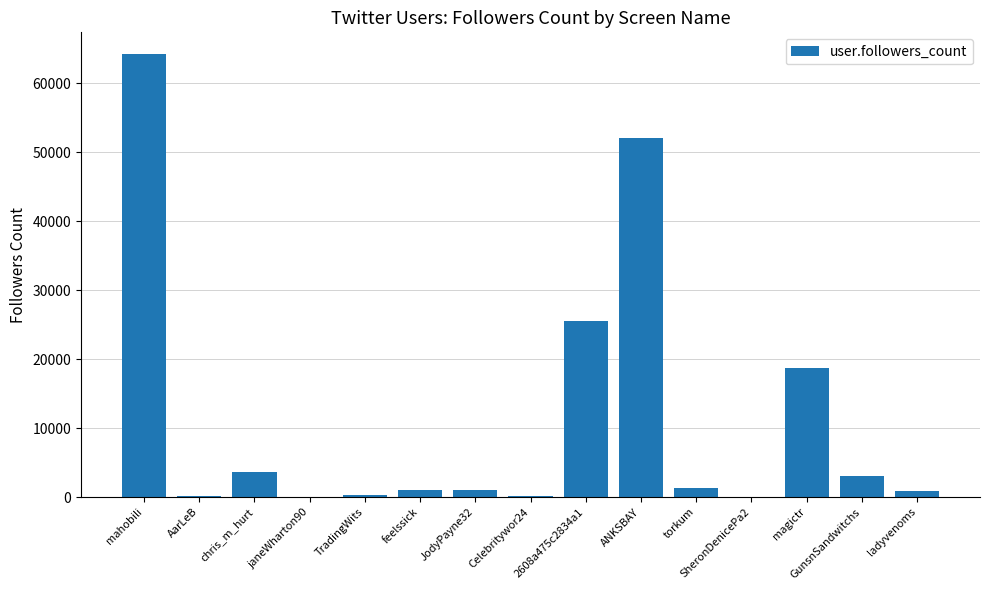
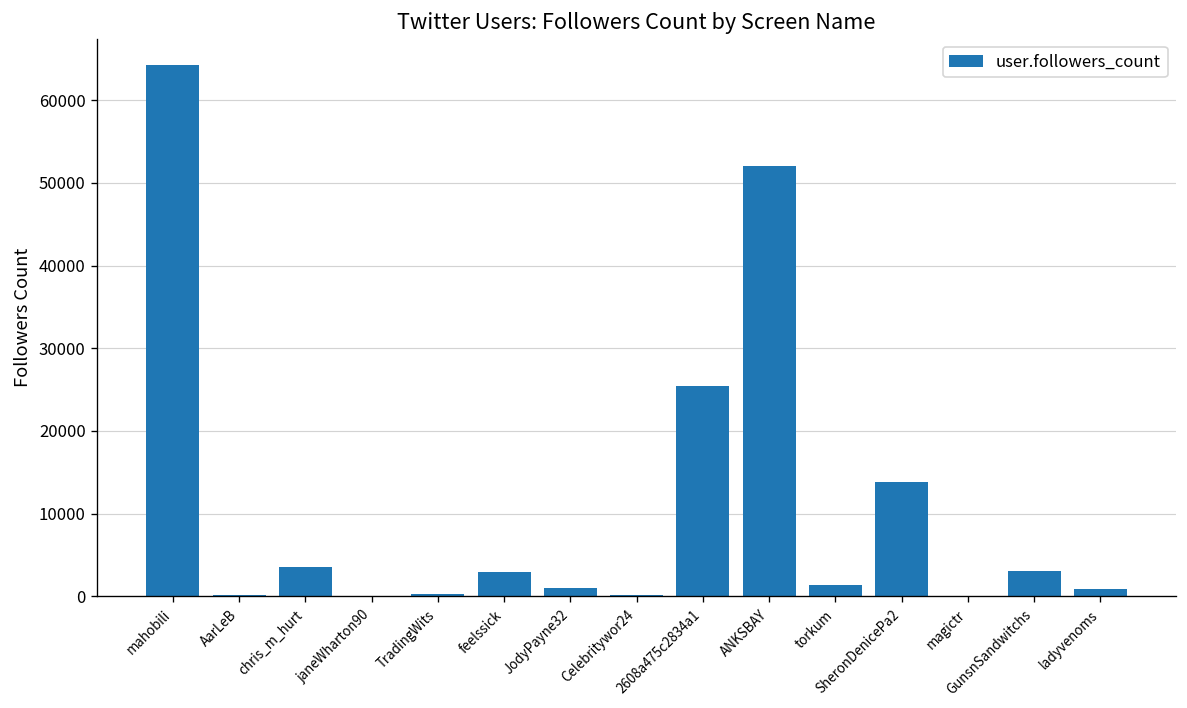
feelssick: 1000 -> 3000
SheronDenicePa2: 0 -> 14000
magictr: 19000 -> 0
